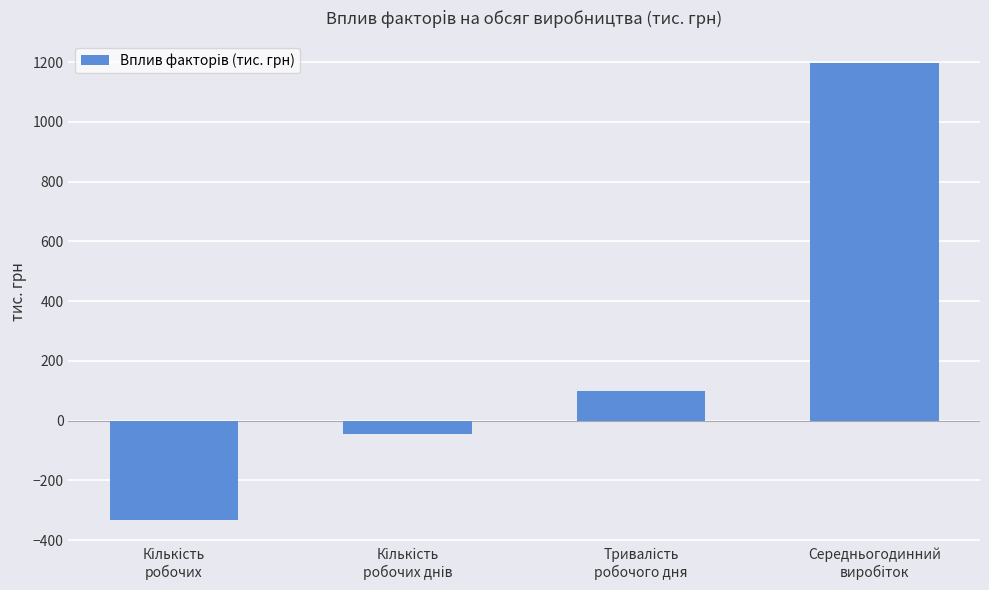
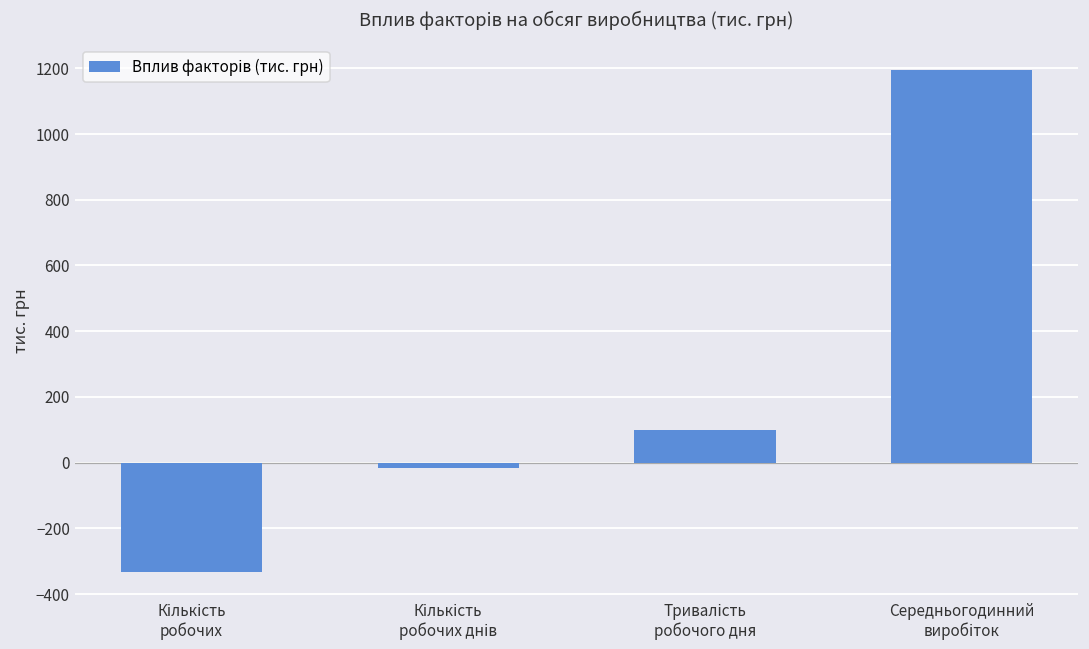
Кількість робочих днів: -40 -> -20
